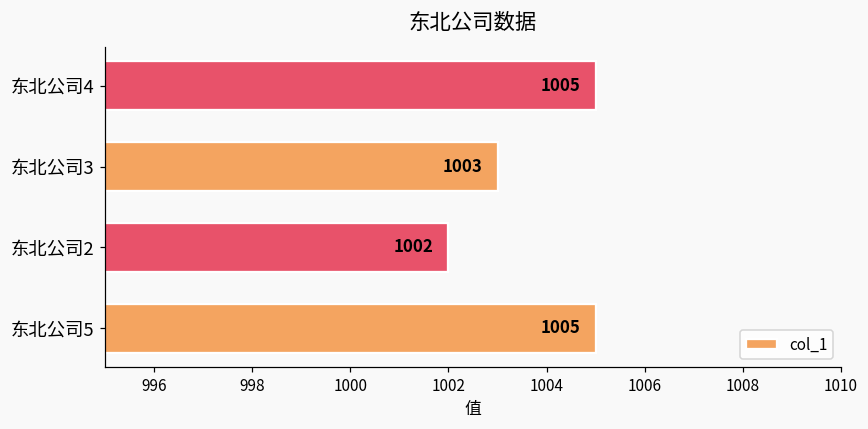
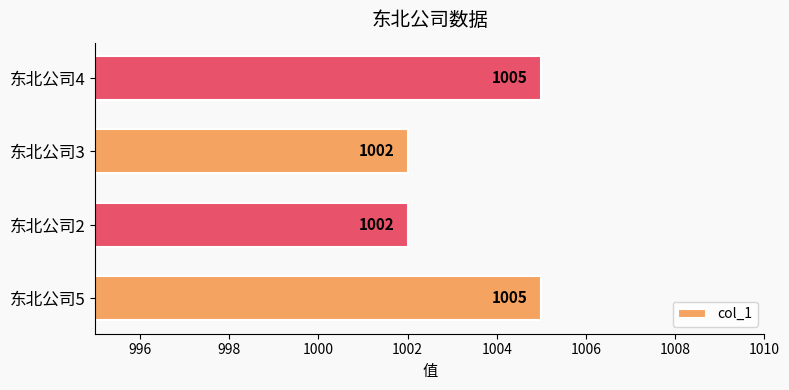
东北公司3: 1003 -> 1002
